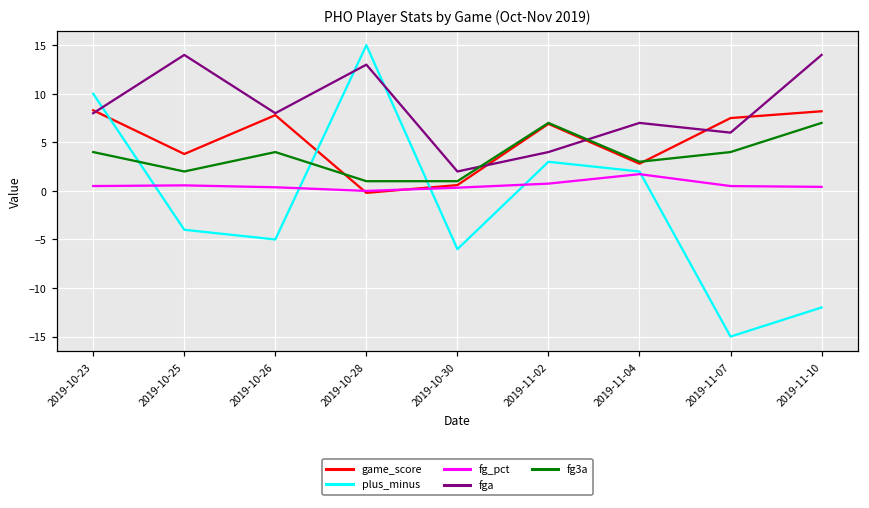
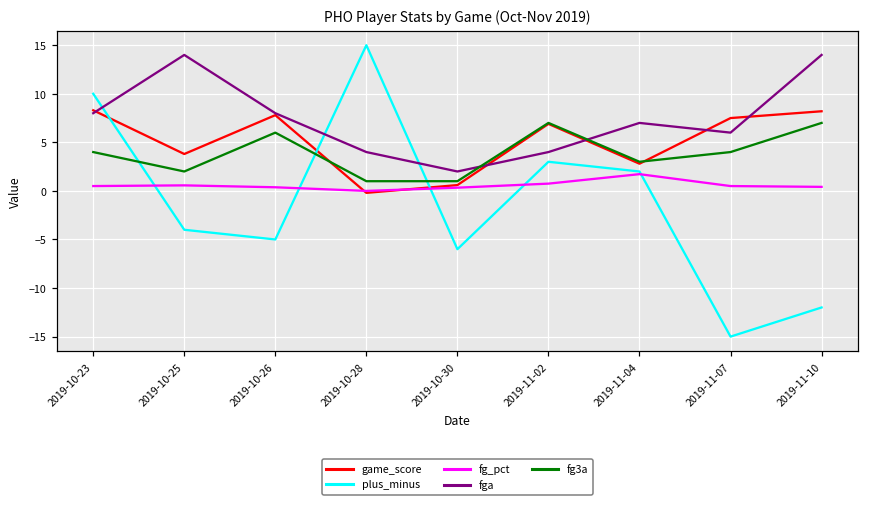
fg3a, 2019-10-26: 4 -> 6
fga, 2019-10-28: 13 -> 4
